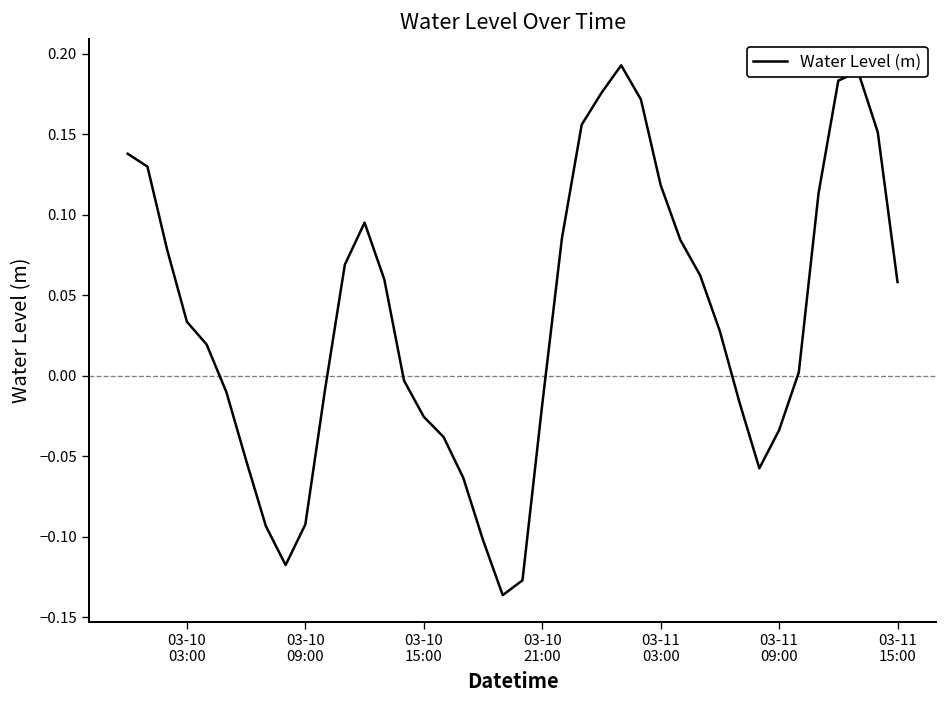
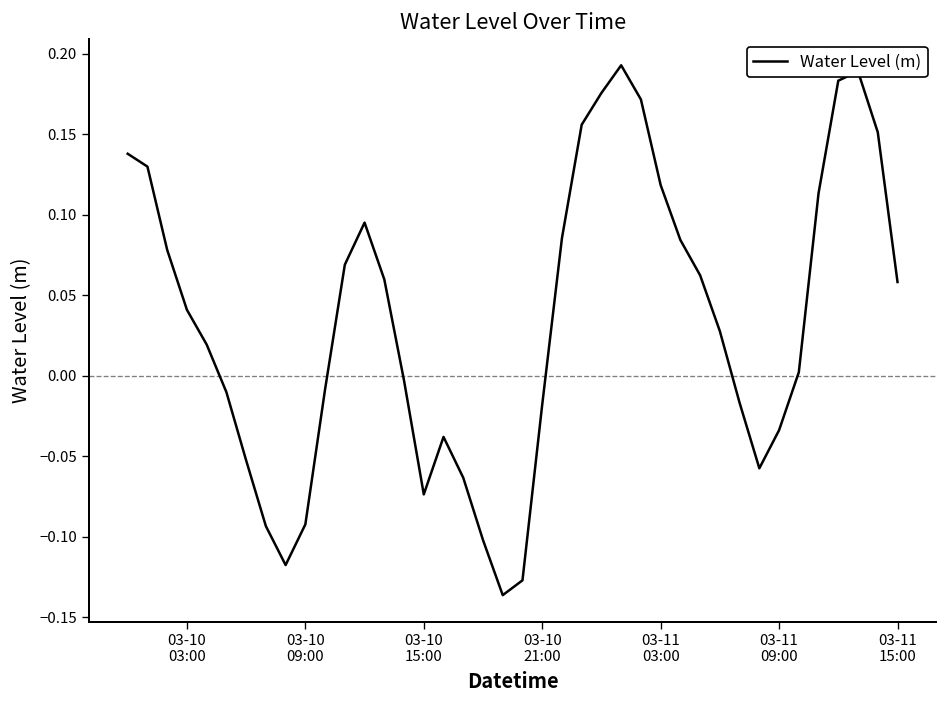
03-10 03:00: 0.033 -> 0.041
03-10 15:00: -0.026 -> -0.074
